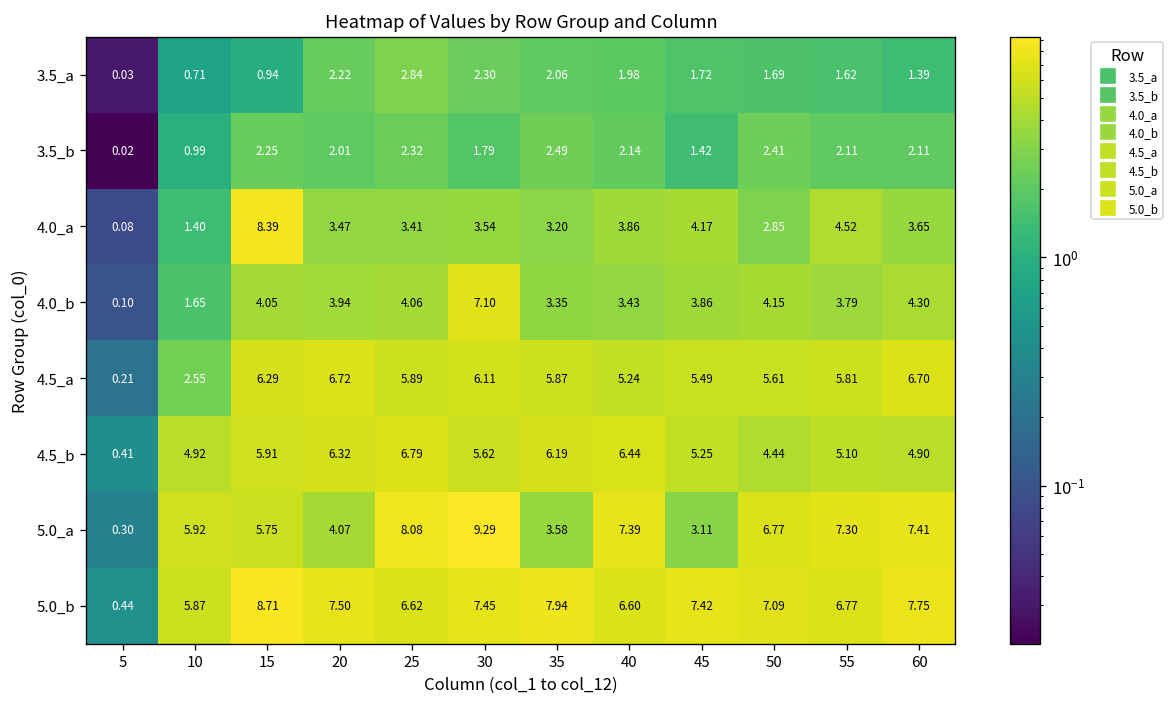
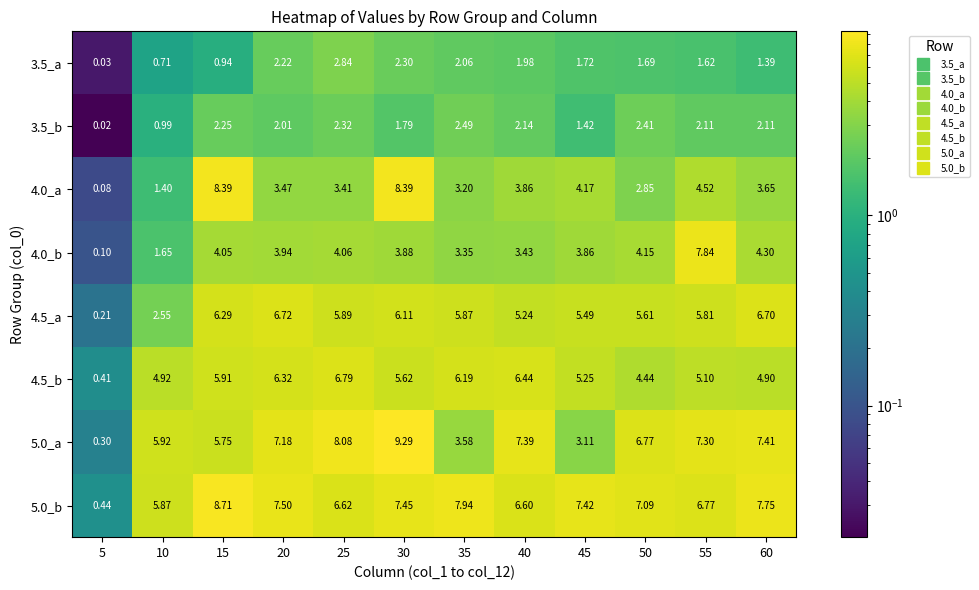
4.0_a, 30: 3.54 -> 8.39
4.0_b, 30: 7.10 -> 3.88
4.0_b, 55: 3.79 -> 7.84
5.0_a, 20: 4.07 -> 7.18
